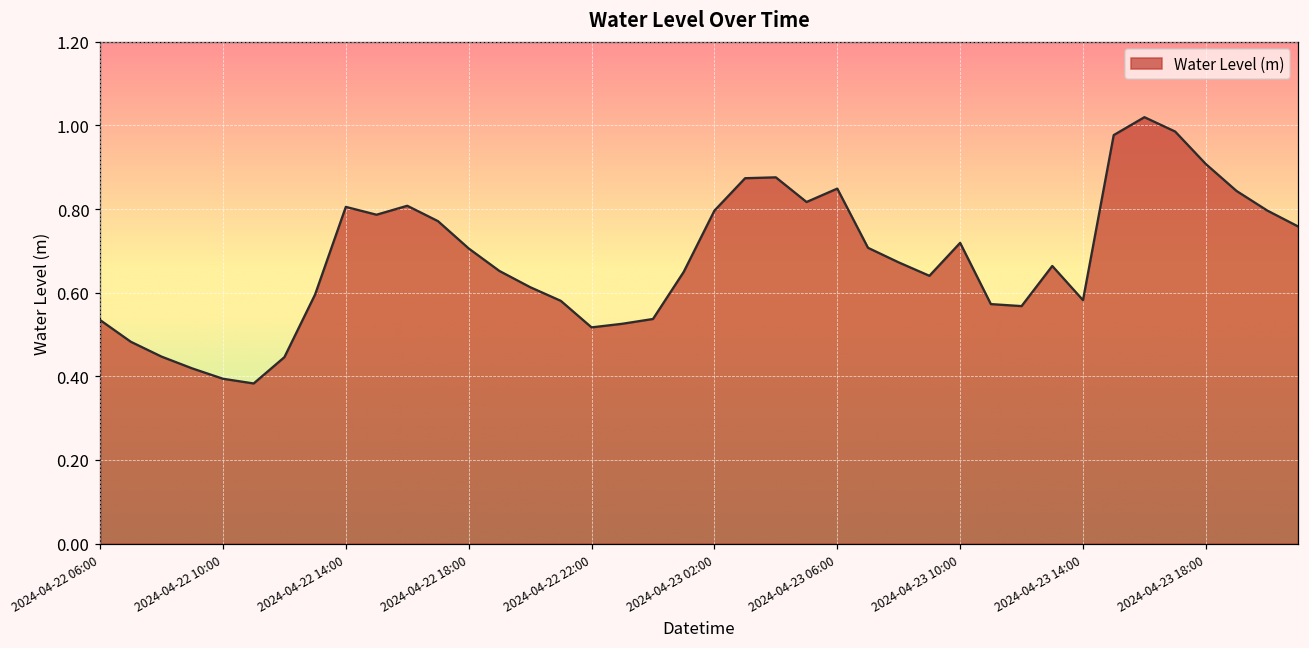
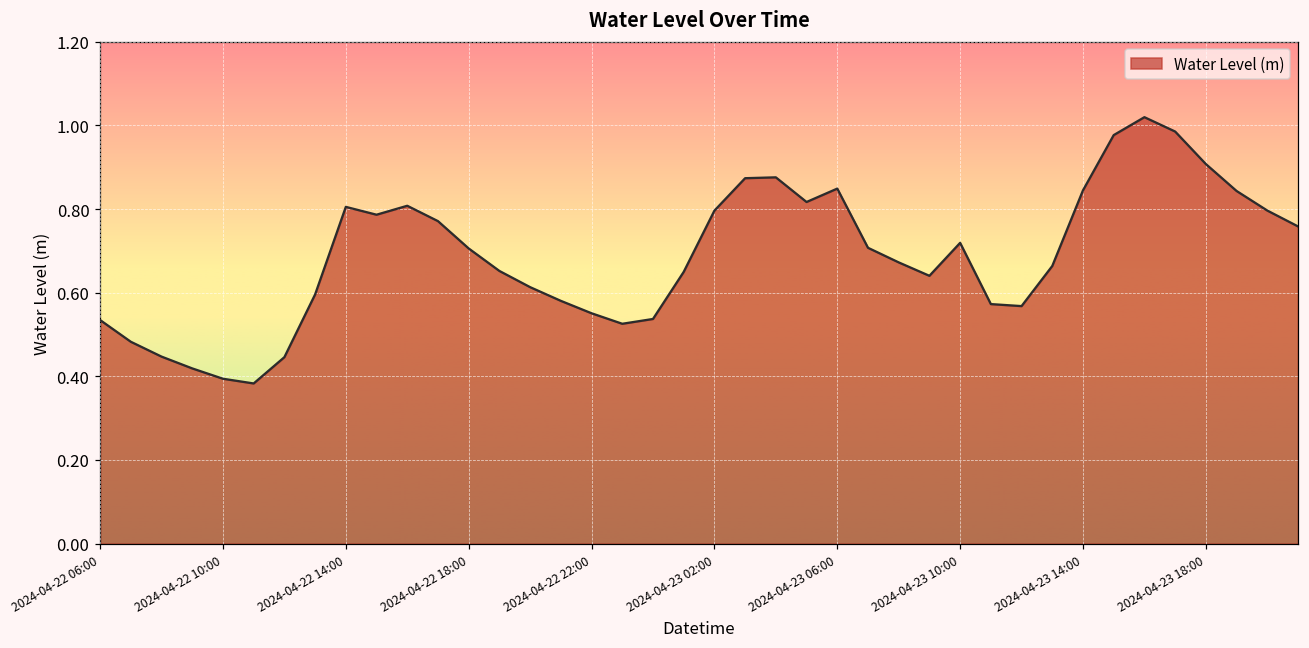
2024-04-22 22:00: 0.52 -> 0.55
2024-04-23 14:00: 0.58 -> 0.84
